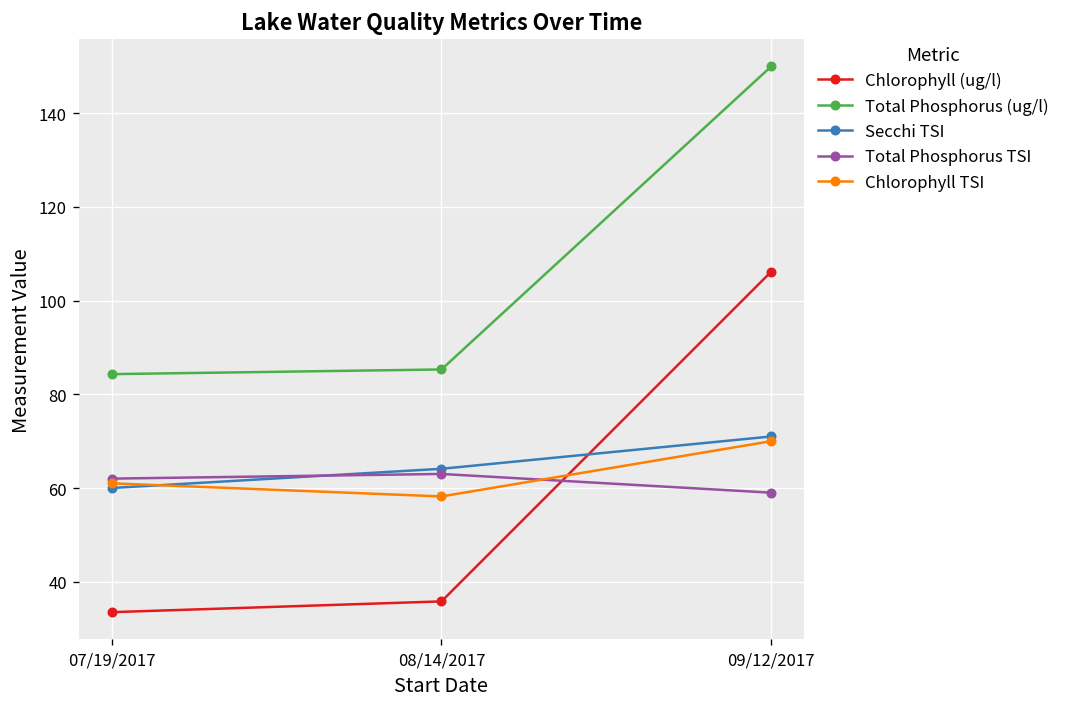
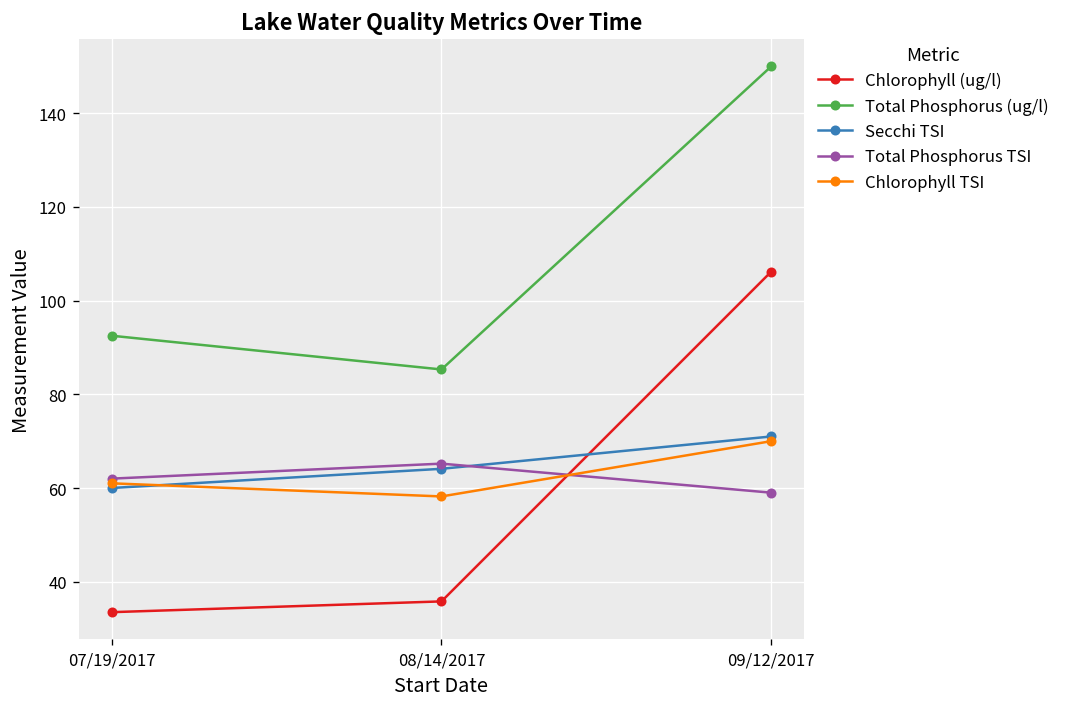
Total Phosphorus (ug/l), 07/19/2017: 84 -> 93
Total Phosphorus TSI, 08/14/2017: 63 -> 65
